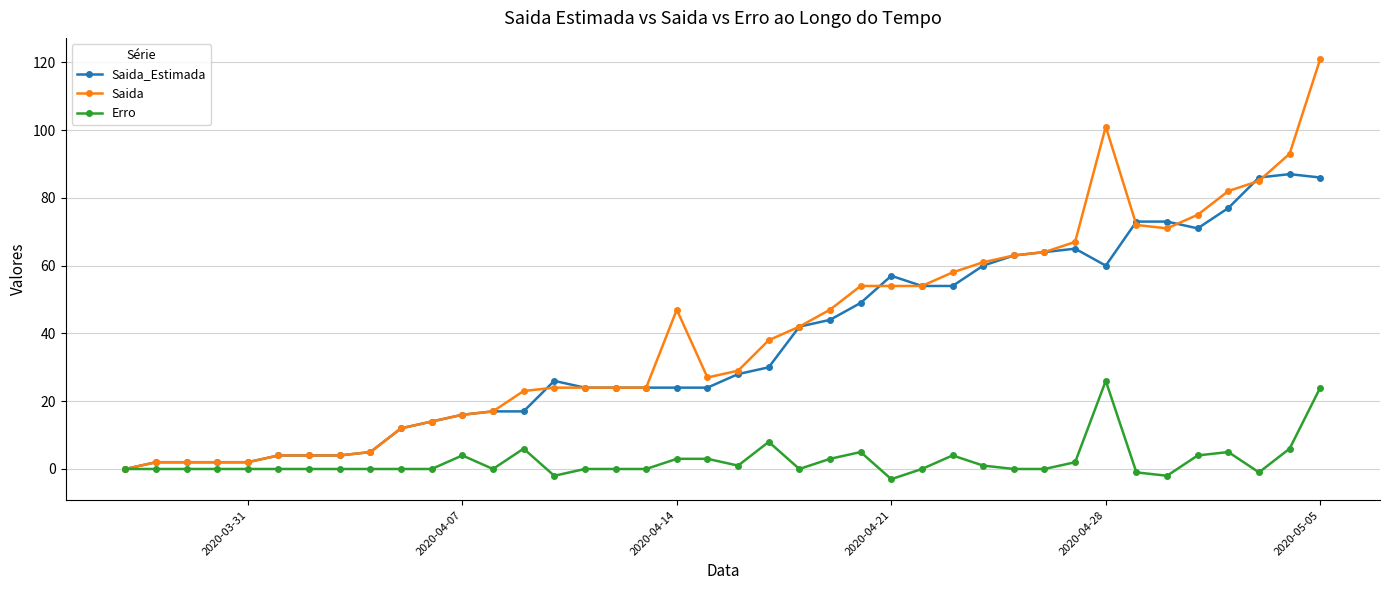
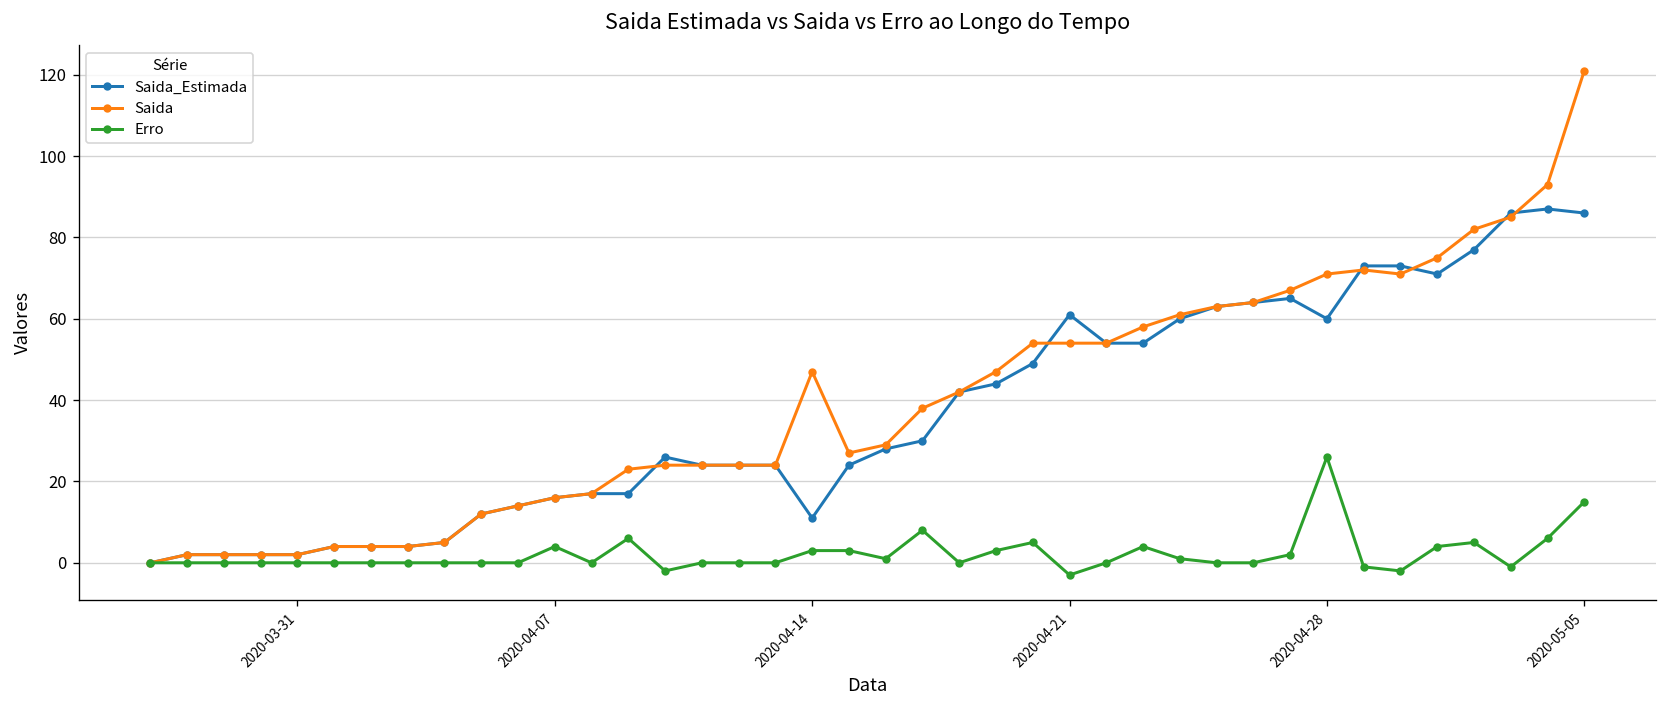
Saida_Estimada, 2020-04-14: 24 -> 11
Saida_Estimada, 2020-04-21: 57 -> 61
Saida, 2020-04-28: 101 -> 71
Erro, 2020-05-05: 24 -> 15
